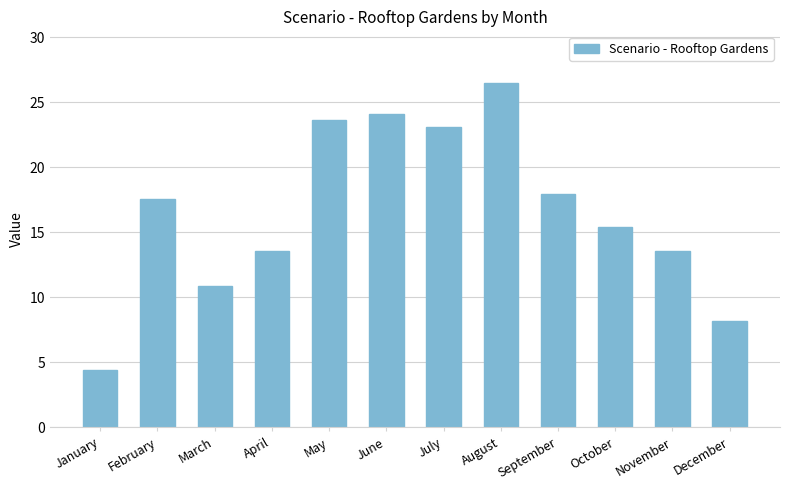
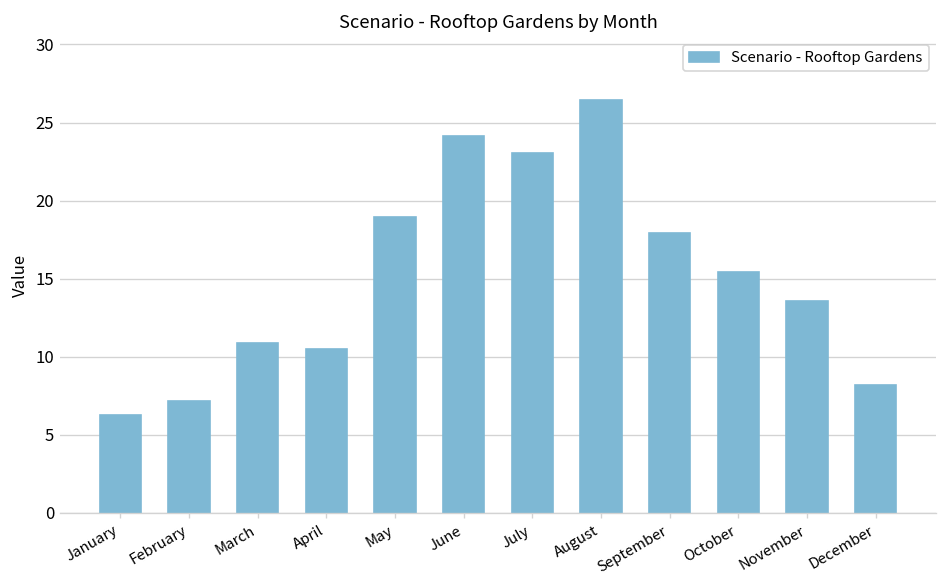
January: 4.4 -> 6.3
February: 17.6 -> 7.2
April: 13.6 -> 10.5
May: 23.7 -> 18.9
